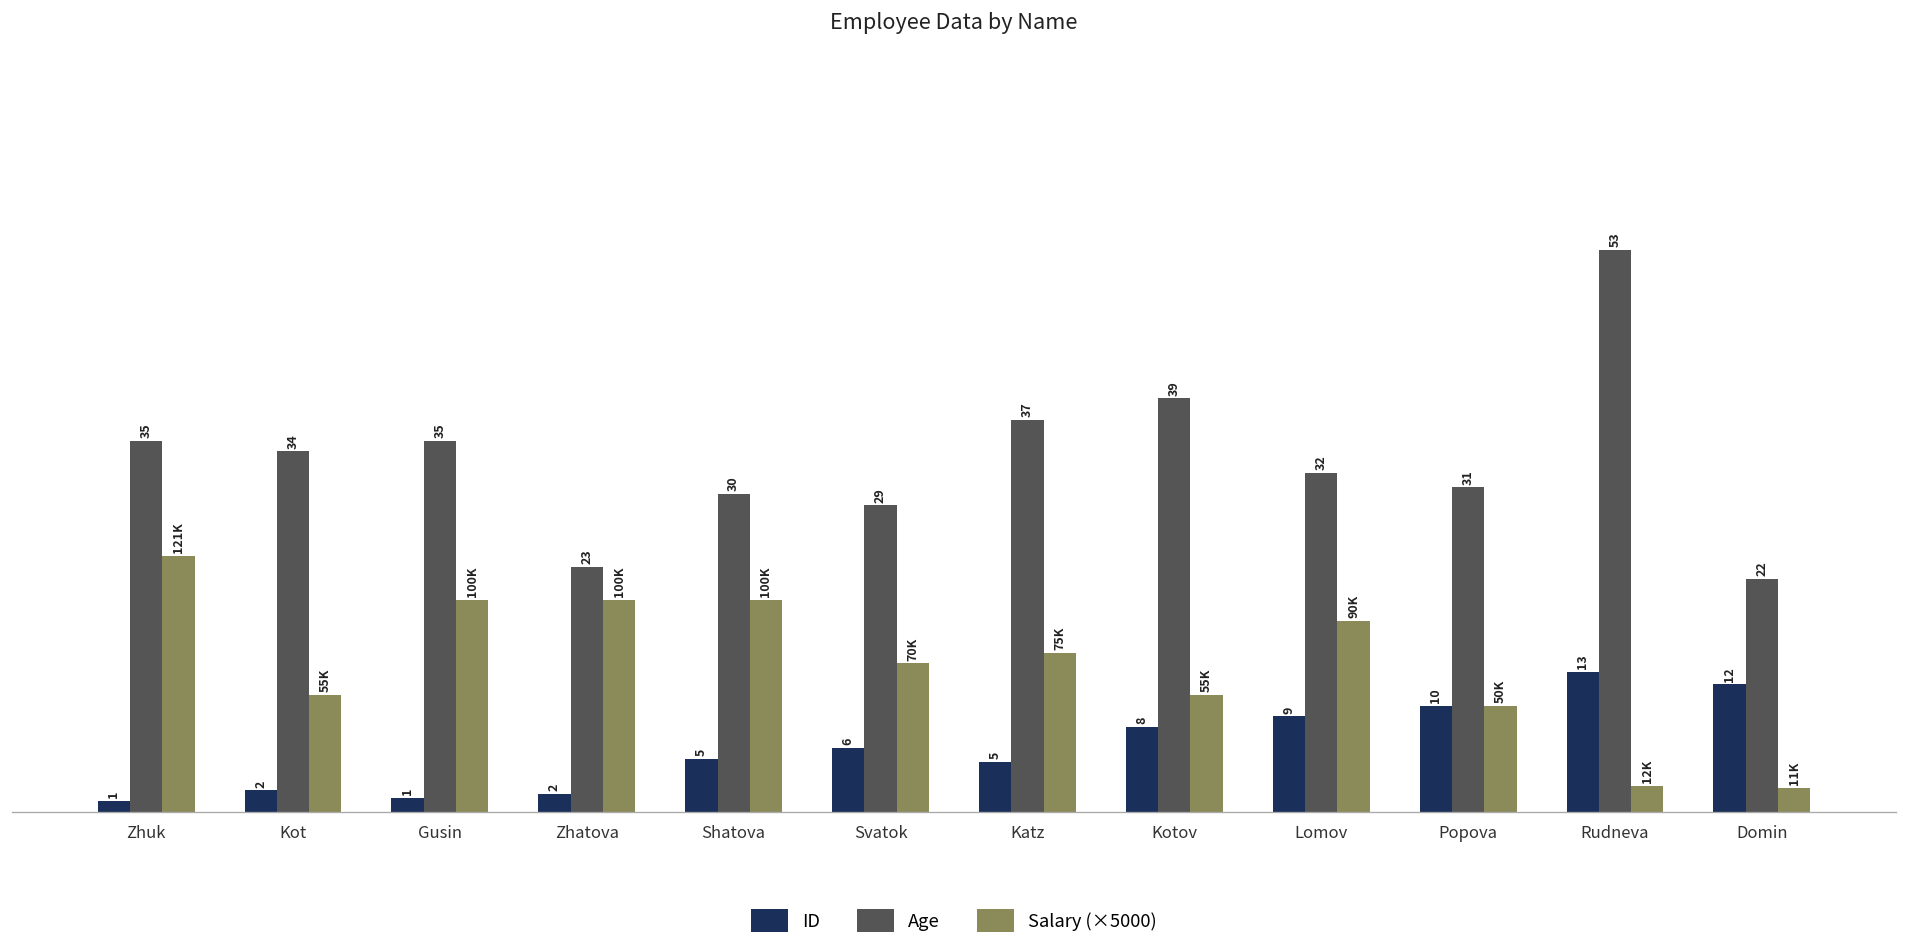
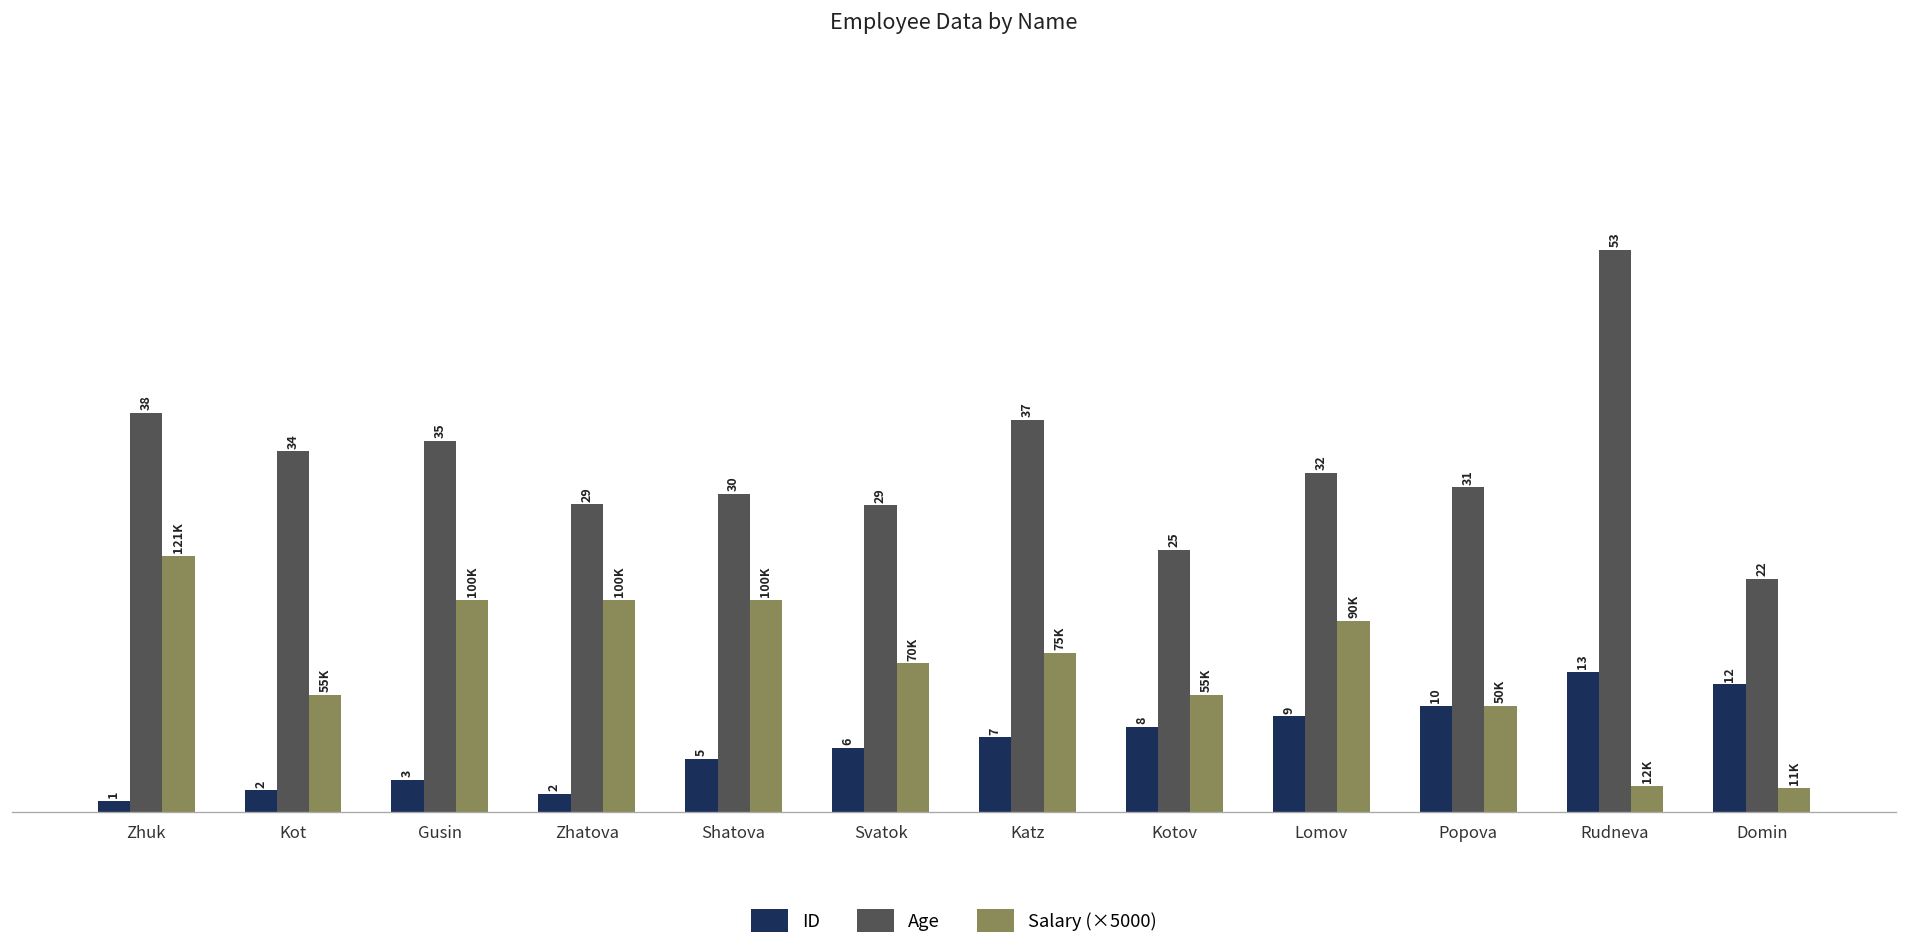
Age, Zhuk: 35 -> 38
ID, Gusin: 1 -> 3
Age, Zhatova: 23 -> 29
ID, Katz: 5 -> 7
Age, Kotov: 39 -> 25
